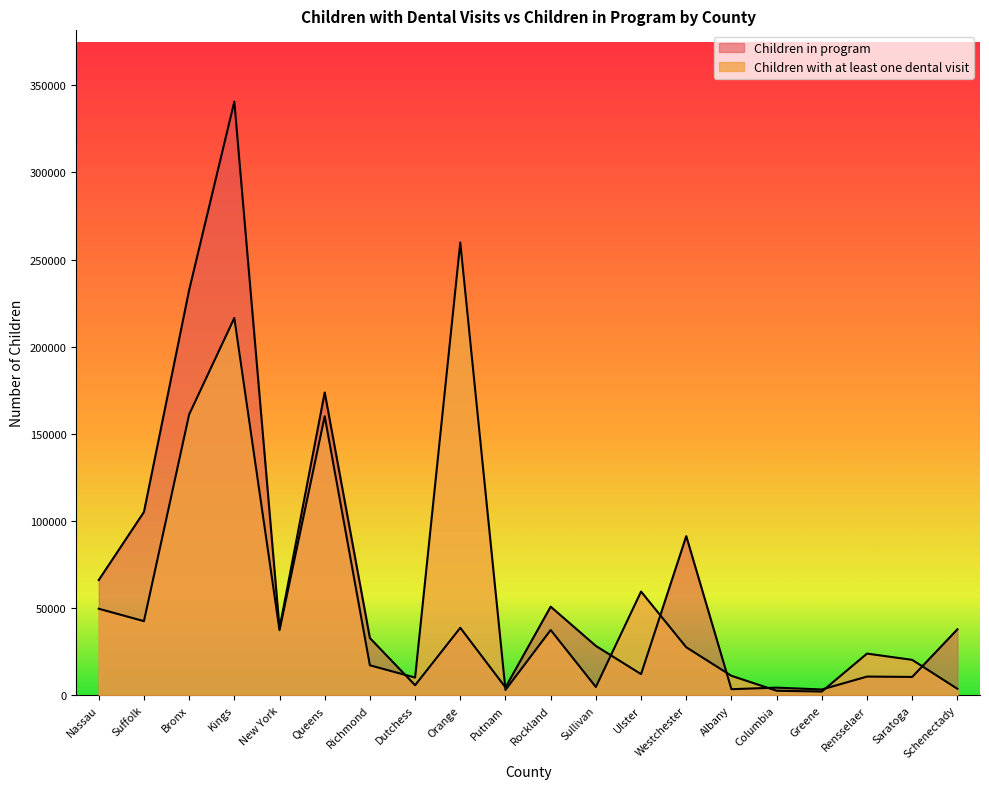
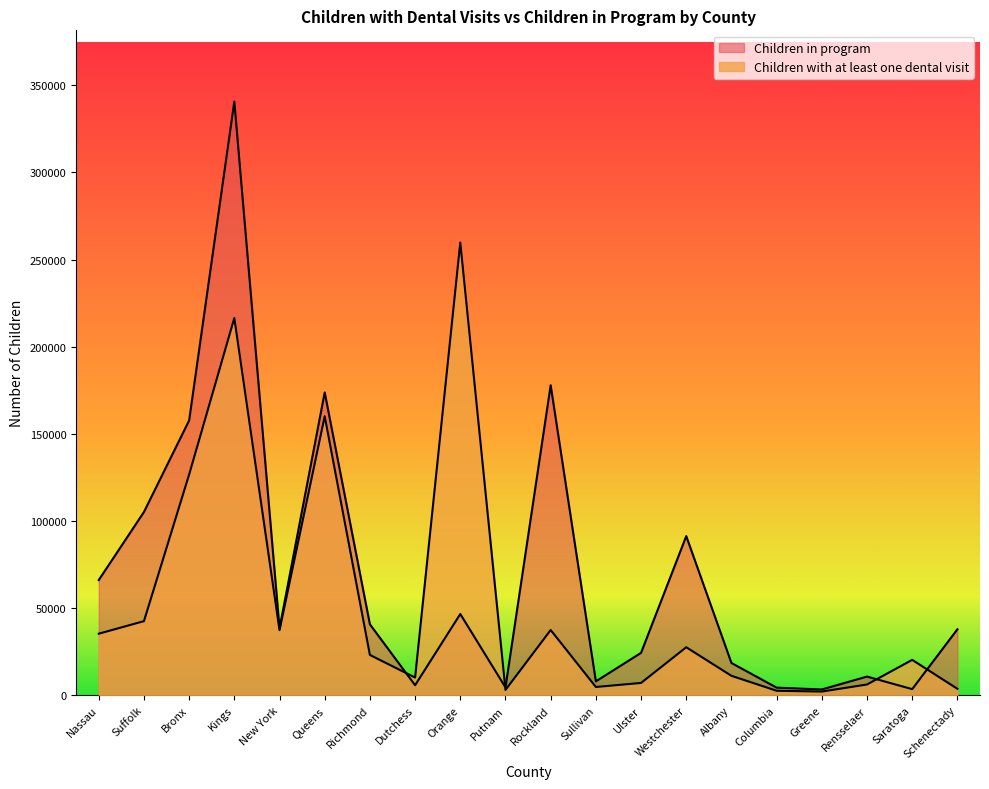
Children with at least one dental visit, Nassau: 50000 -> 35000
Children in program, Bronx: 232000 -> 158000
Children with at least one dental visit, Bronx: 161000 -> 127000
Children in program, Richmond: 33000 -> 41000
Children with at least one dental visit, Richmond: 17000 -> 23000
Children in program, Orange: 39000 -> 47000
Children in program, Rockland: 51000 -> 178000
Children in program, Sullivan: 28000 -> 8000
Children in program, Ulster: 12000 -> 24000
Children with at least one dental visit, Ulster: 59000 -> 7000
Children in program, Albany: 3000 -> 18000
Children with at least one dental visit, Rensselaer: 24000 -> 6000
Children in program, Saratoga: 10000 -> 3000
